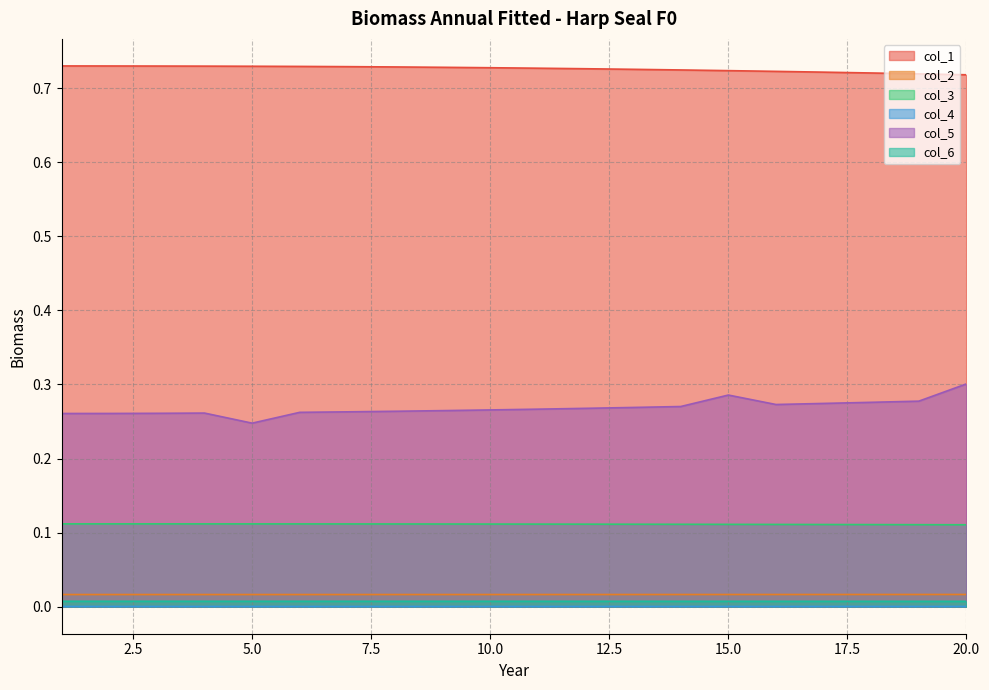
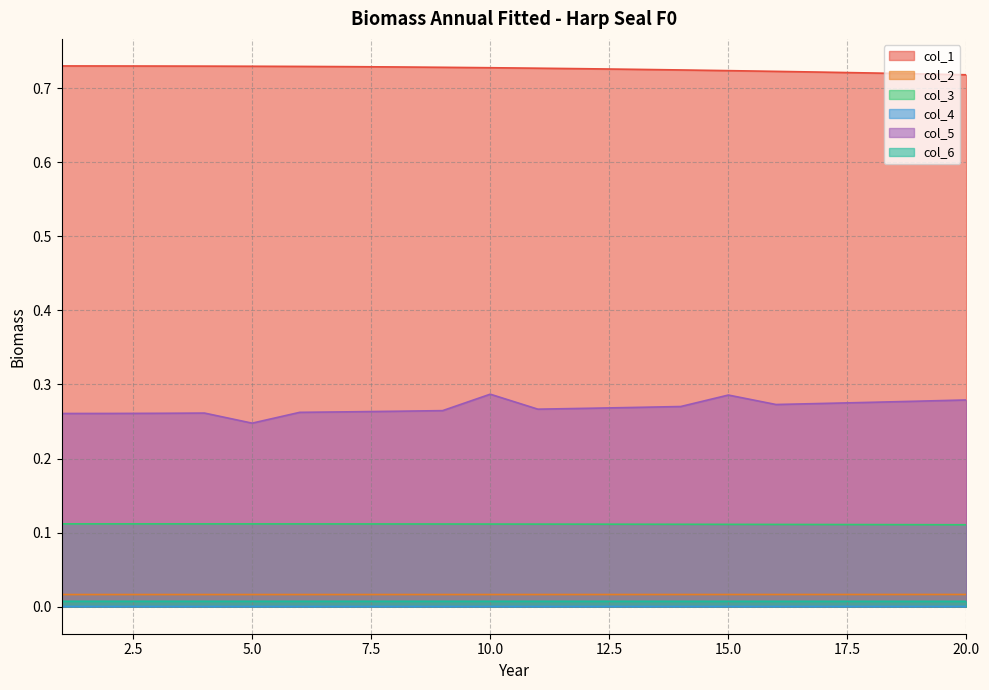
col_5, 10.0: 0.27 -> 0.29
col_5, 20.0: 0.30 -> 0.28
